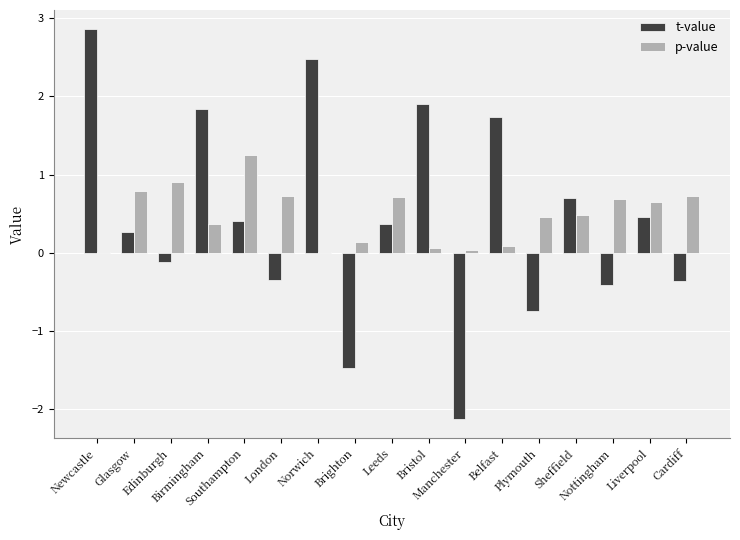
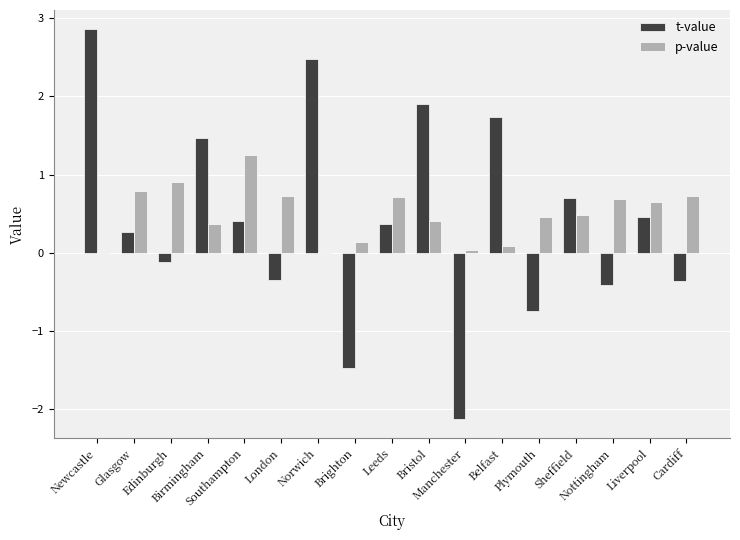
t-value, Birmingham: 1.8 -> 1.5
p-value, Bristol: 0.1 -> 0.4
